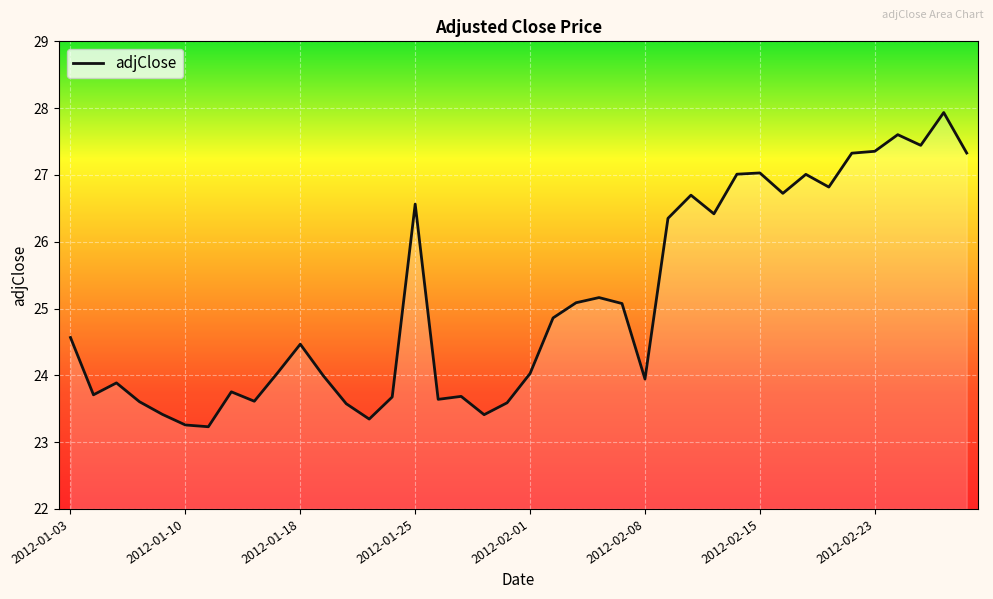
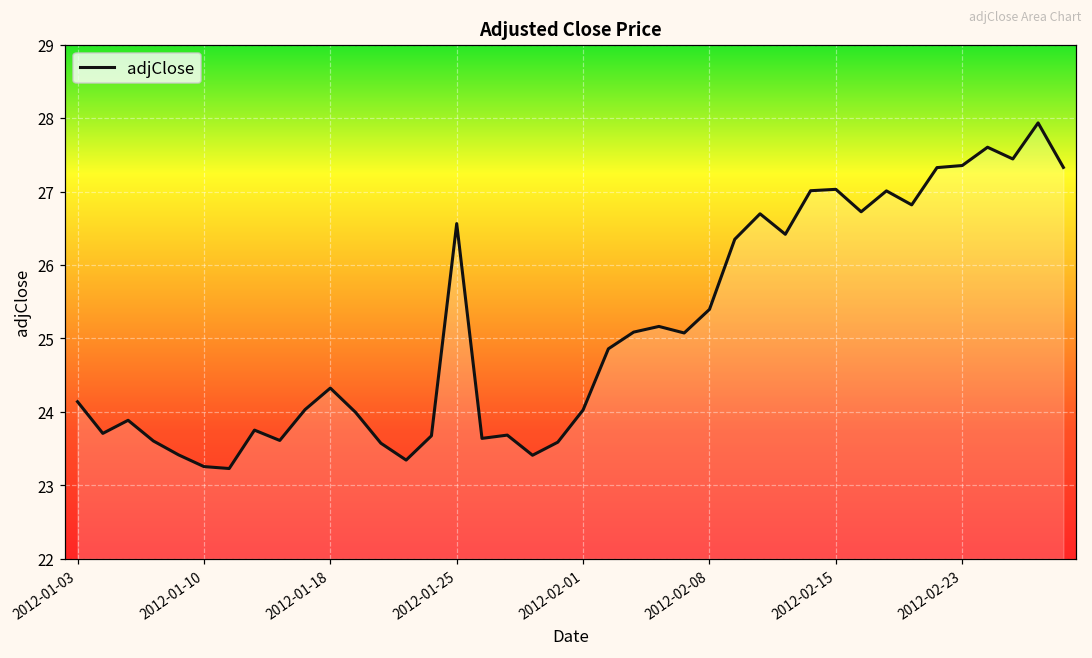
2012-01-03: 24.6 -> 24.1
2012-01-18: 24.5 -> 24.3
2012-02-08: 23.9 -> 25.4
